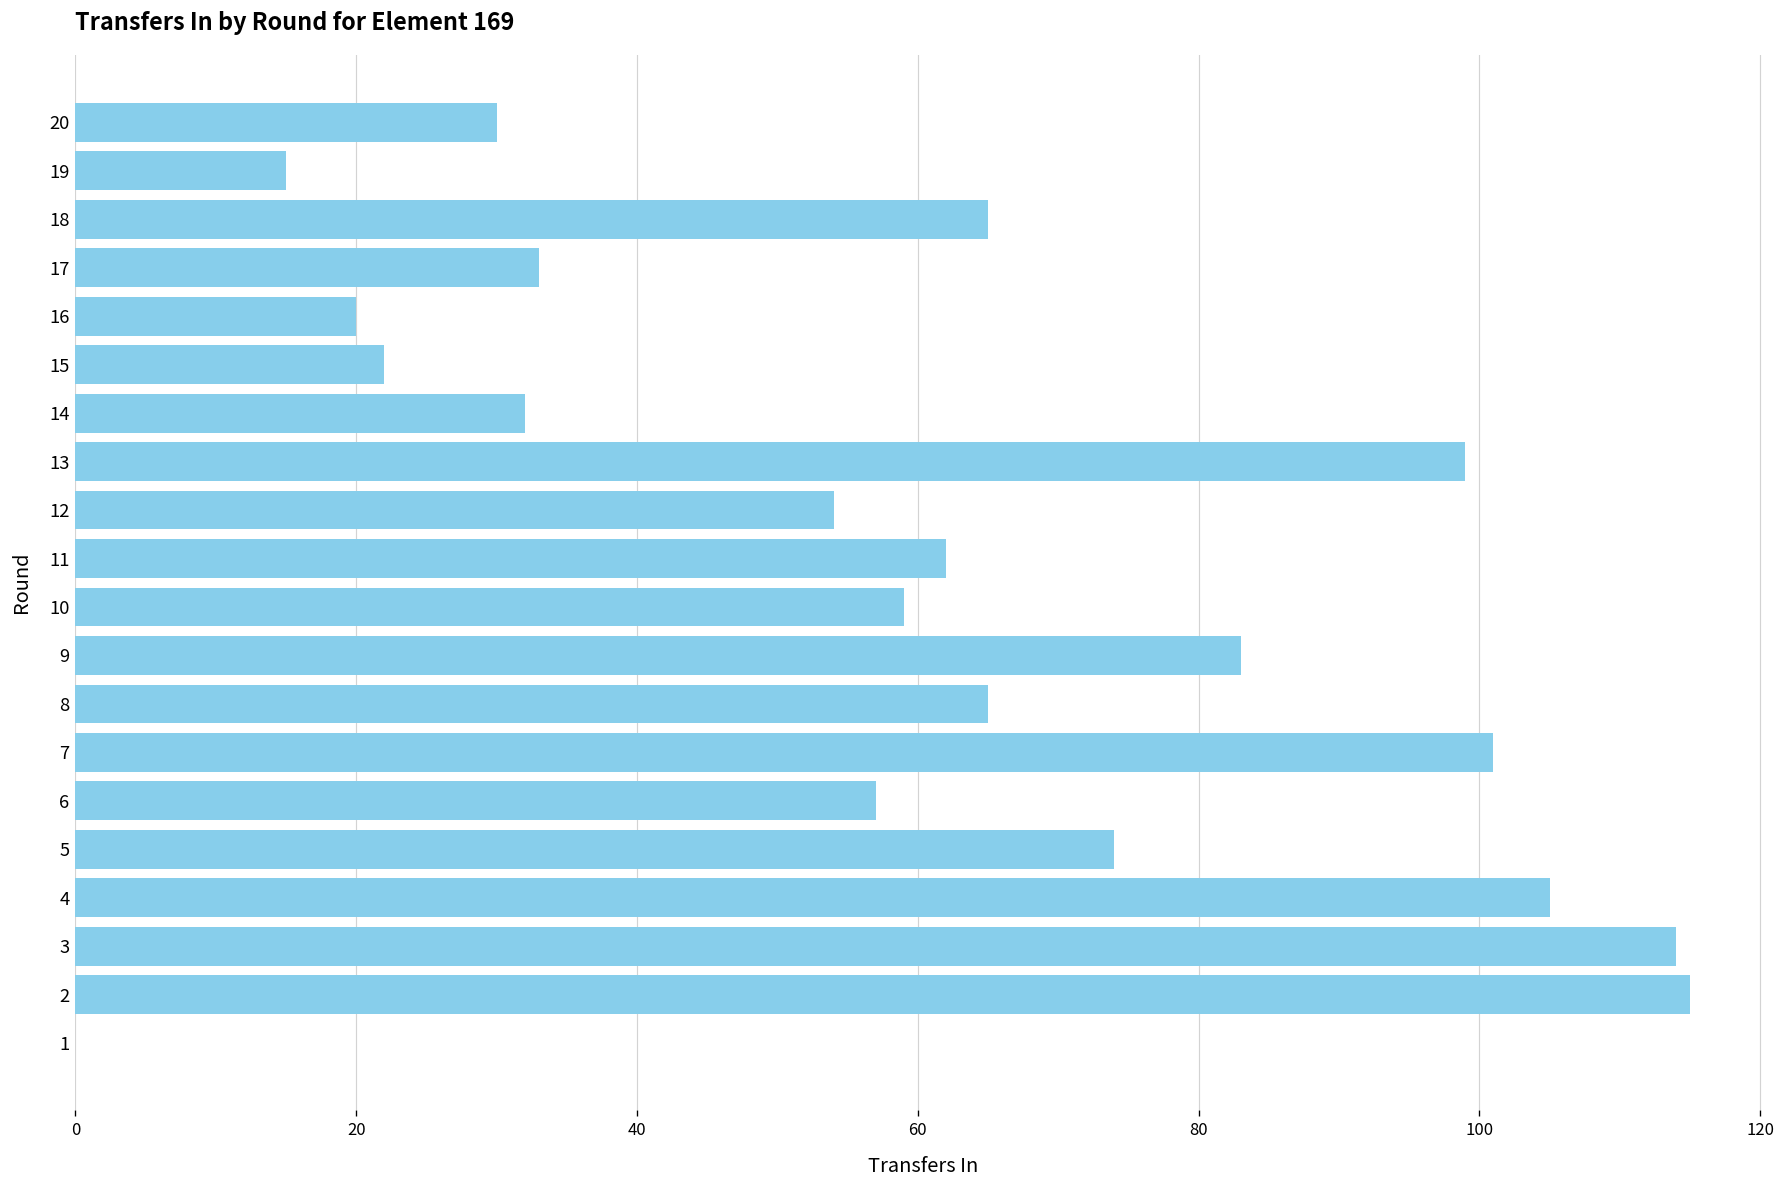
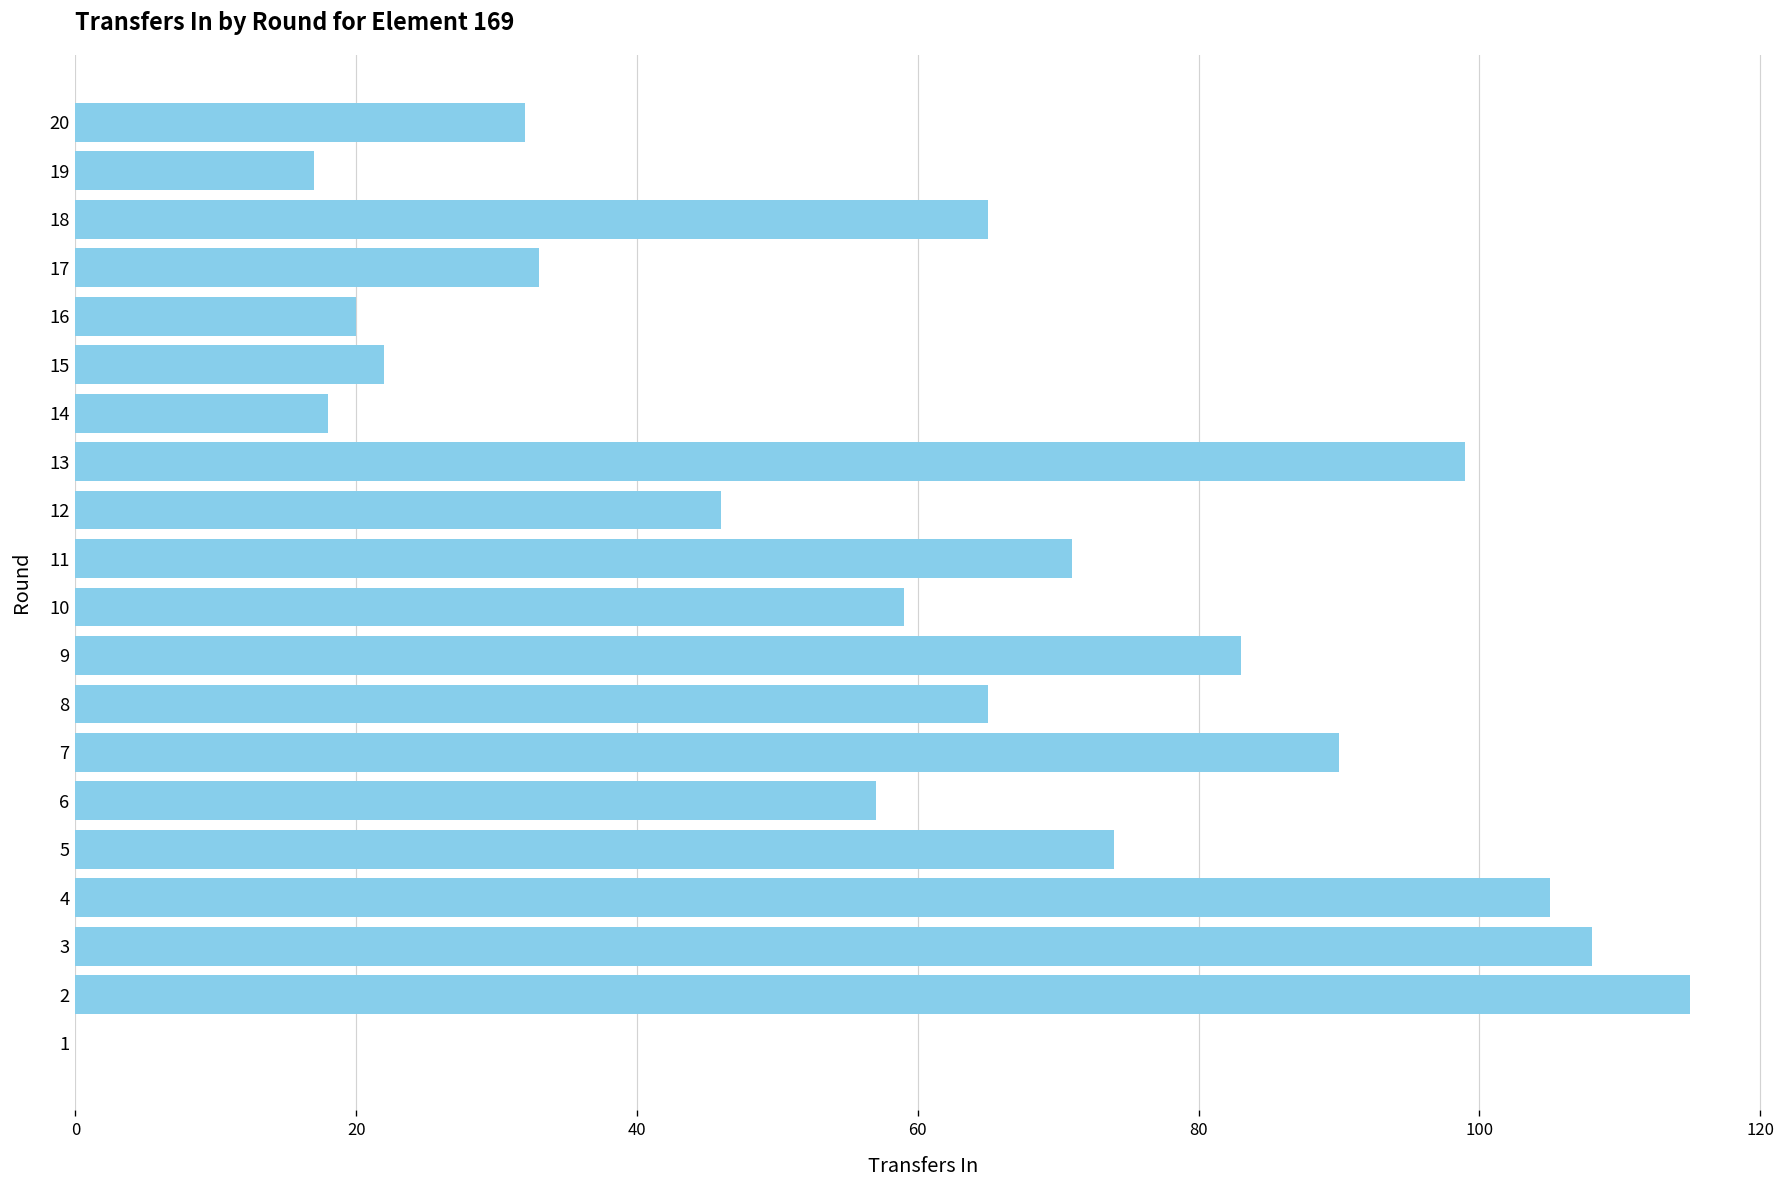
20: 30 -> 32
19: 15 -> 17
14: 32 -> 18
12: 54 -> 46
11: 62 -> 71
7: 101 -> 90
3: 114 -> 108
